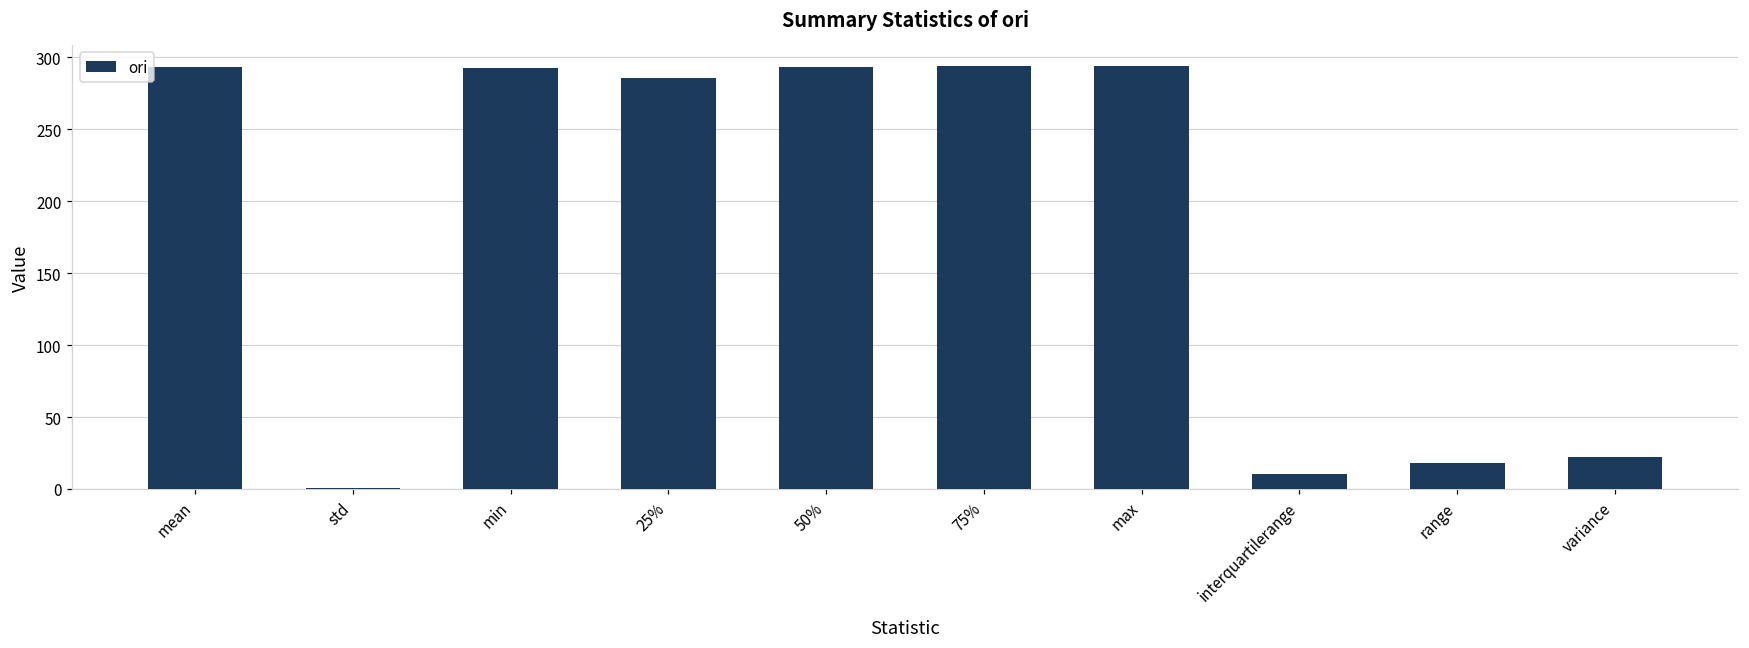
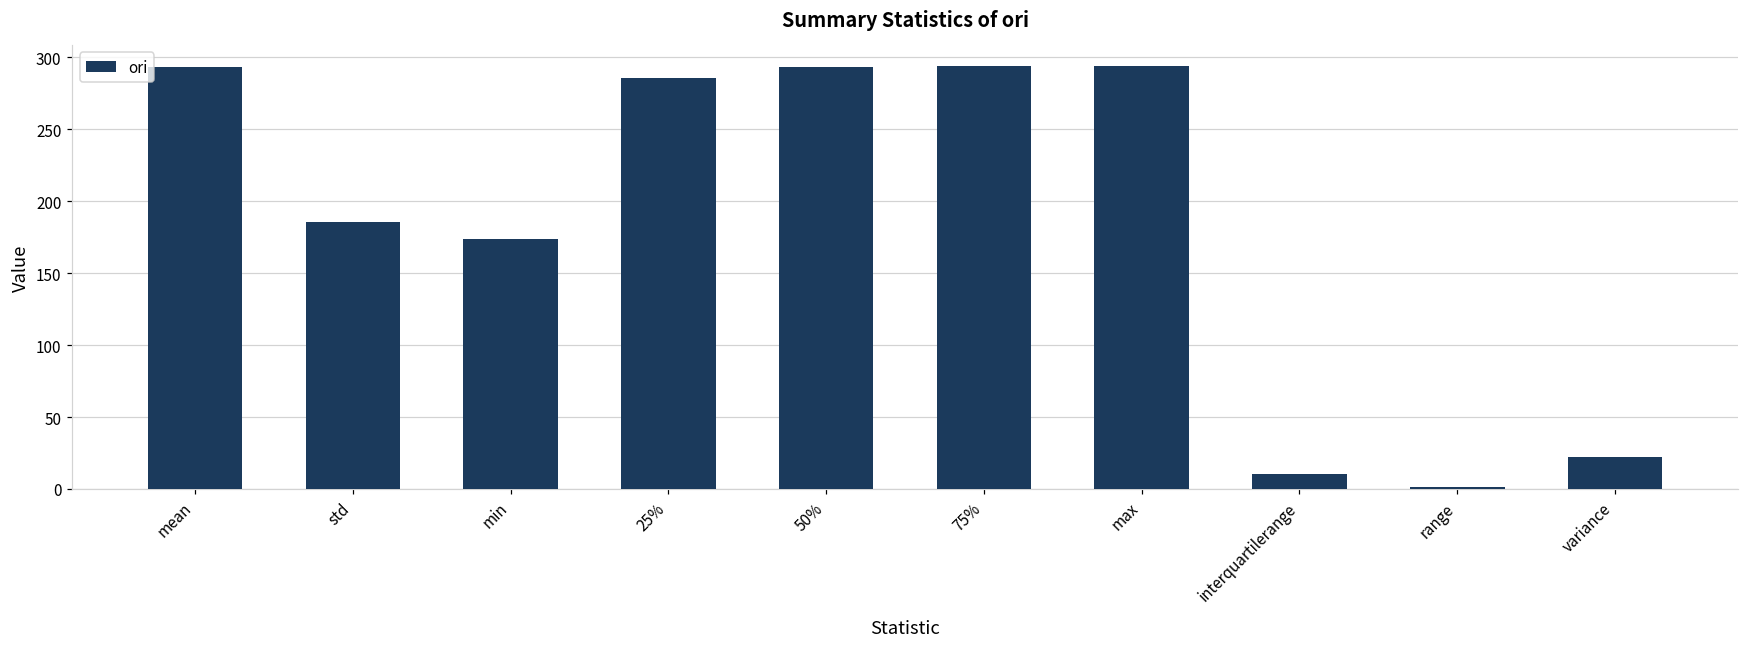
std: 0 -> 186
min: 292 -> 174
range: 18 -> 2
